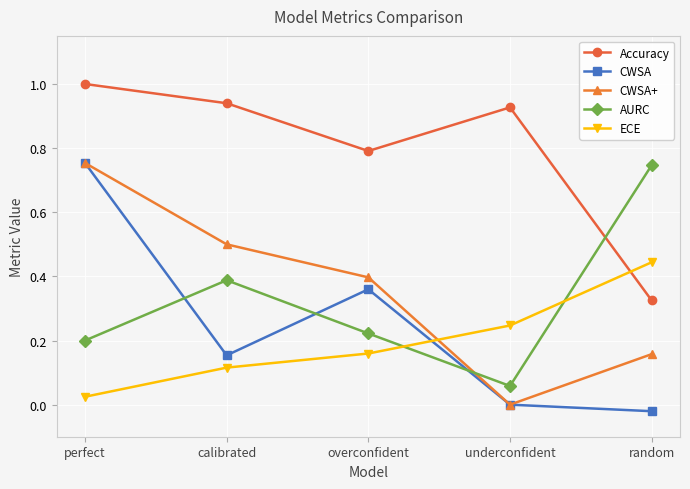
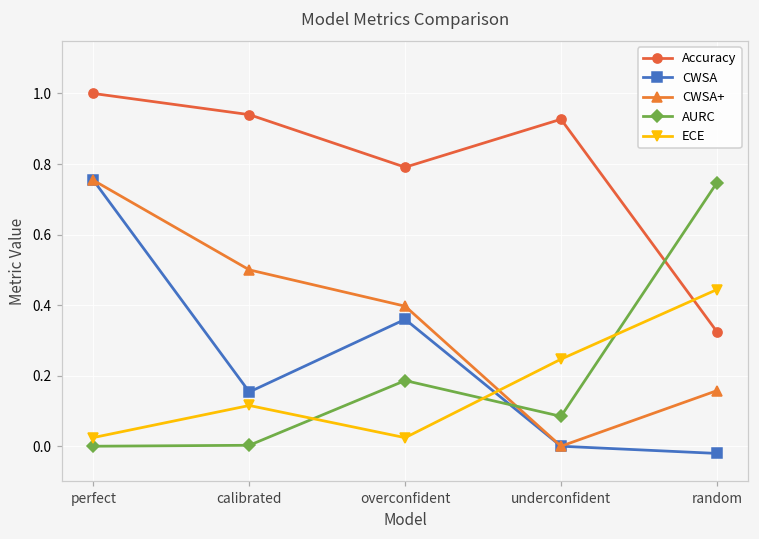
AURC, perfect: 0.2 -> 0.0
AURC, calibrated: 0.39 -> 0.00
AURC, overconfident: 0.22 -> 0.19
ECE, overconfident: 0.16 -> 0.02
AURC, underconfident: 0.06 -> 0.08
